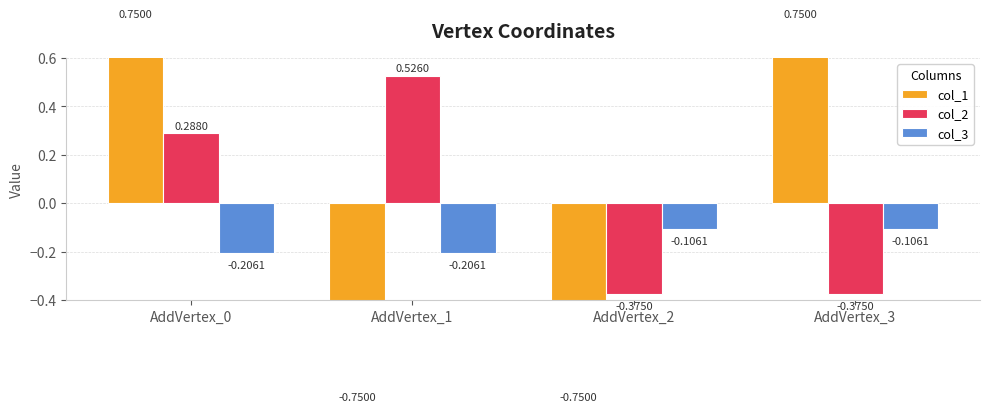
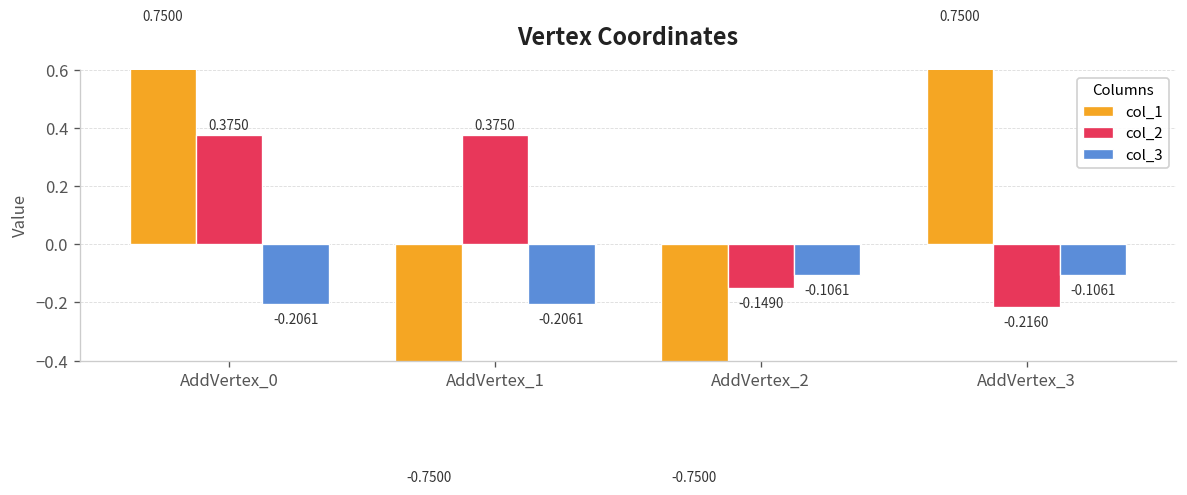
col_2, AddVertex_0: 0.2880 -> 0.3750
col_2, AddVertex_1: 0.5260 -> 0.3750
col_2, AddVertex_2: -0.3750 -> -0.1490
col_2, AddVertex_3: -0.3750 -> -0.2160
